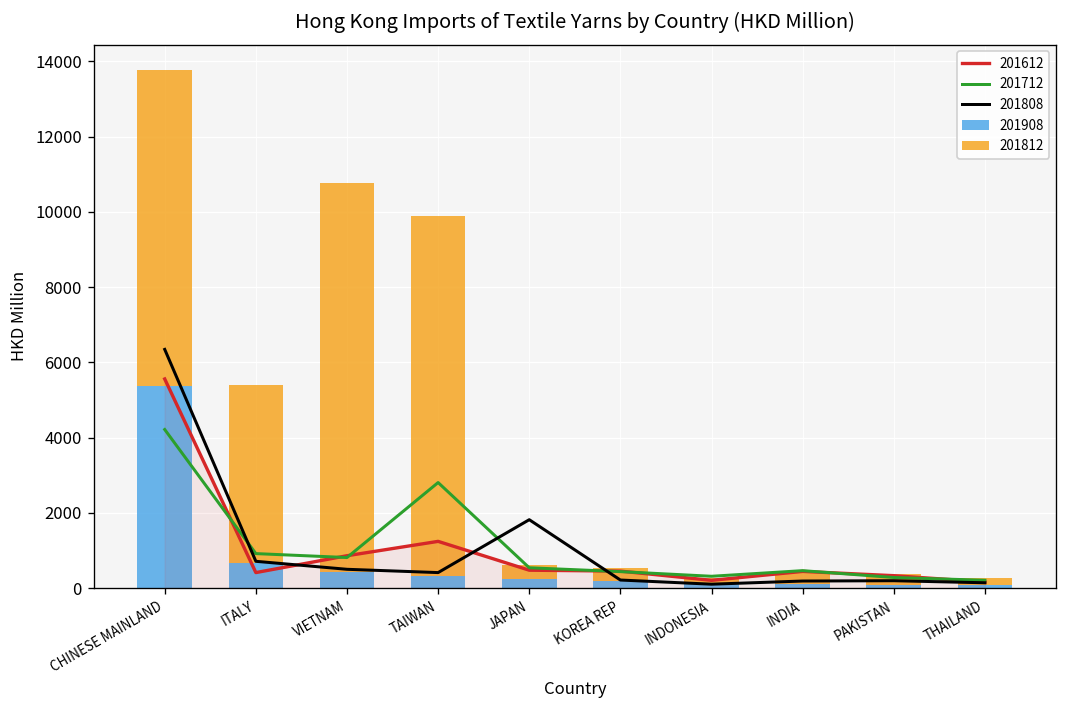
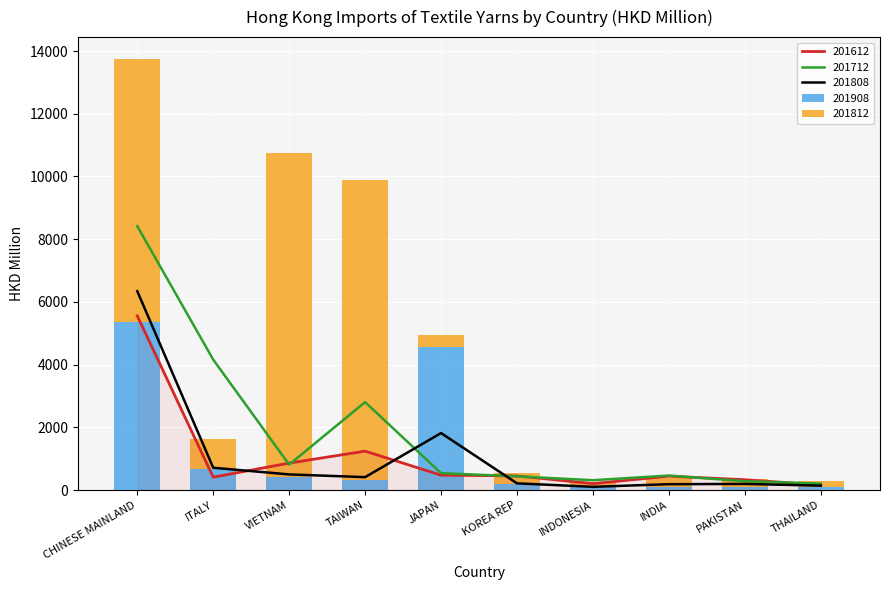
201712, CHINESE MAINLAND: 4200 -> 8400
201712, ITALY: 900 -> 4200
201812, ITALY: 4700 -> 900
201908, JAPAN: 200 -> 4600
